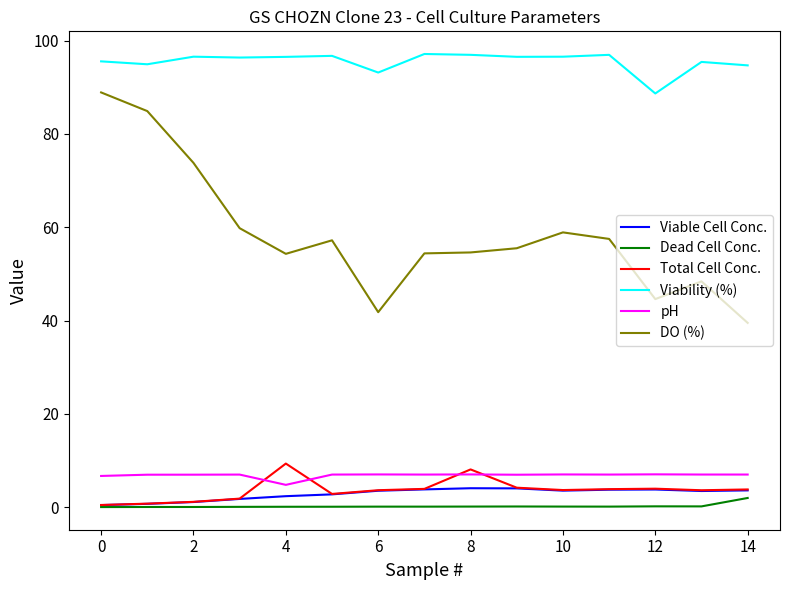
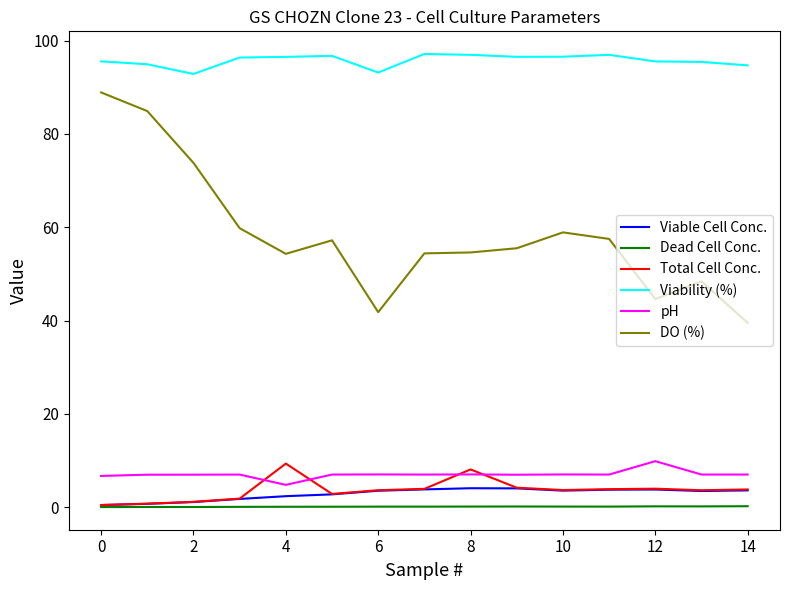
Viability (%), 2: 97 -> 93
Viability (%), 12: 89 -> 96
pH, 12: 7 -> 10
Dead Cell Conc., 14: 2 -> 0
